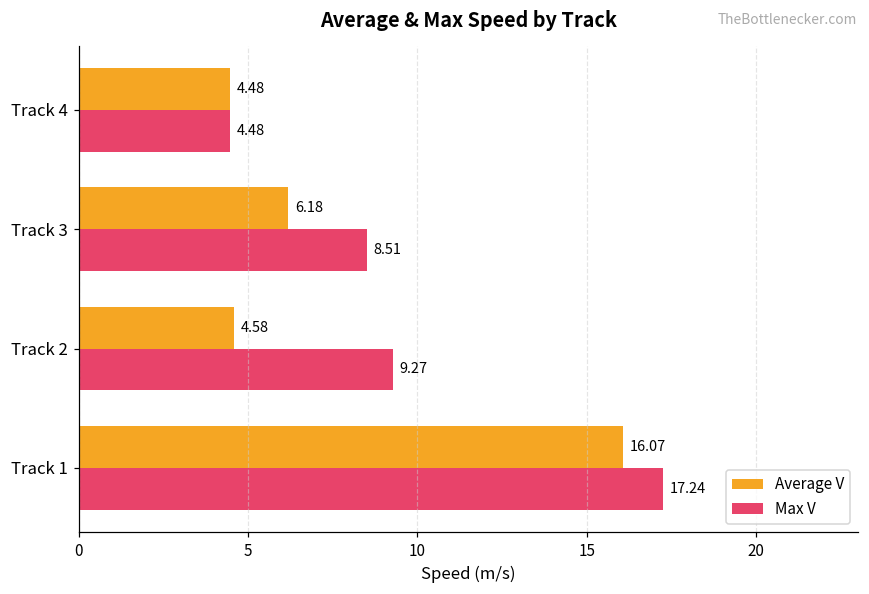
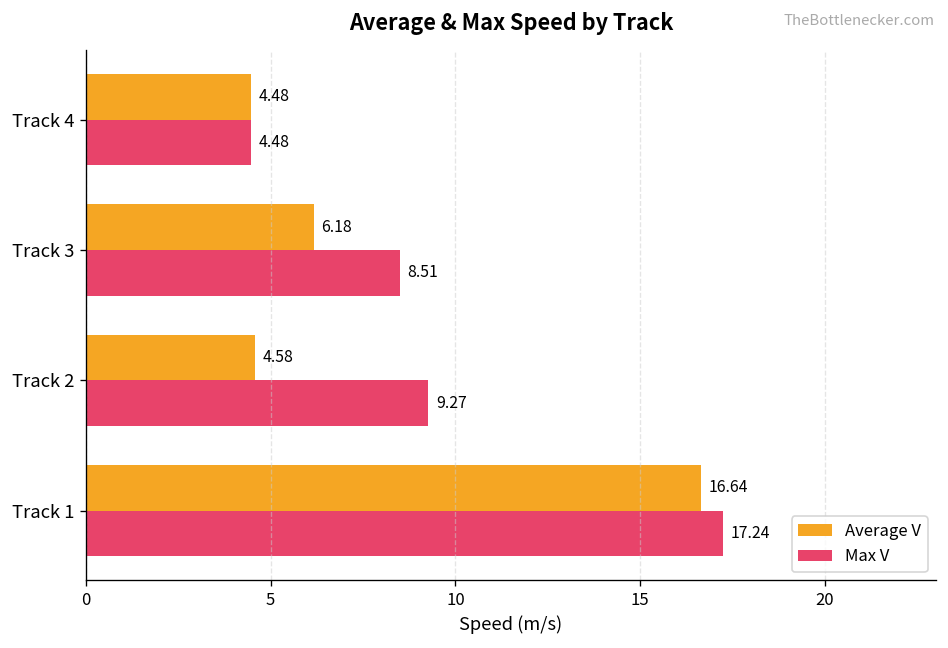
Average V, Track 1: 16.07 -> 16.64
